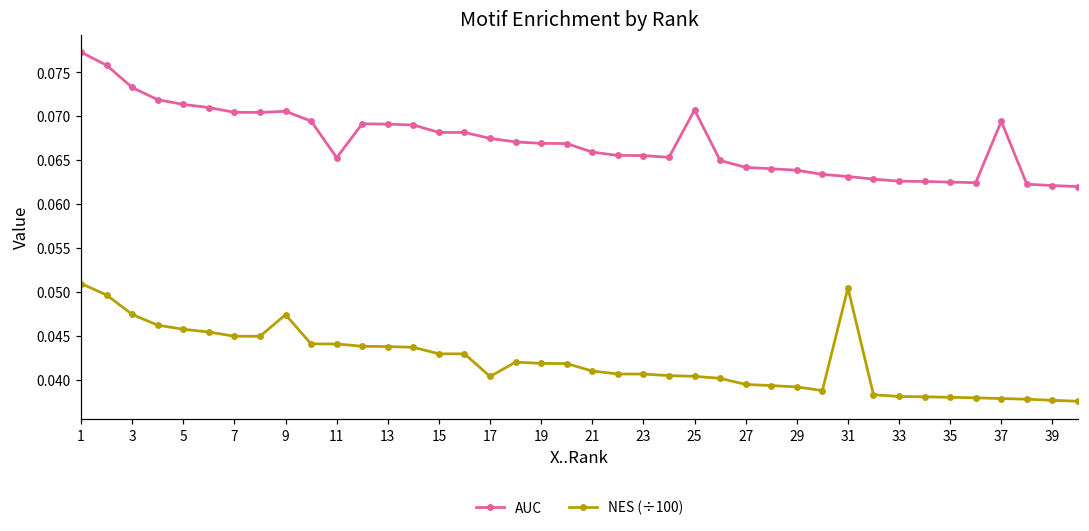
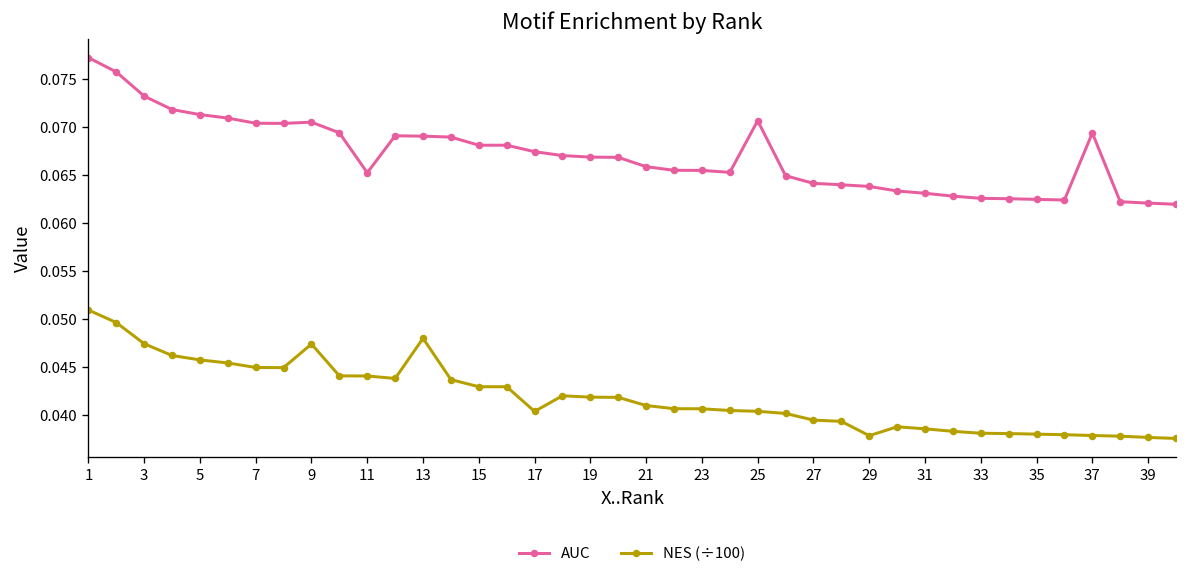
NES (÷100), 13: 0.044 -> 0.048
NES (÷100), 29: 0.039 -> 0.038
NES (÷100), 31: 0.050 -> 0.039
